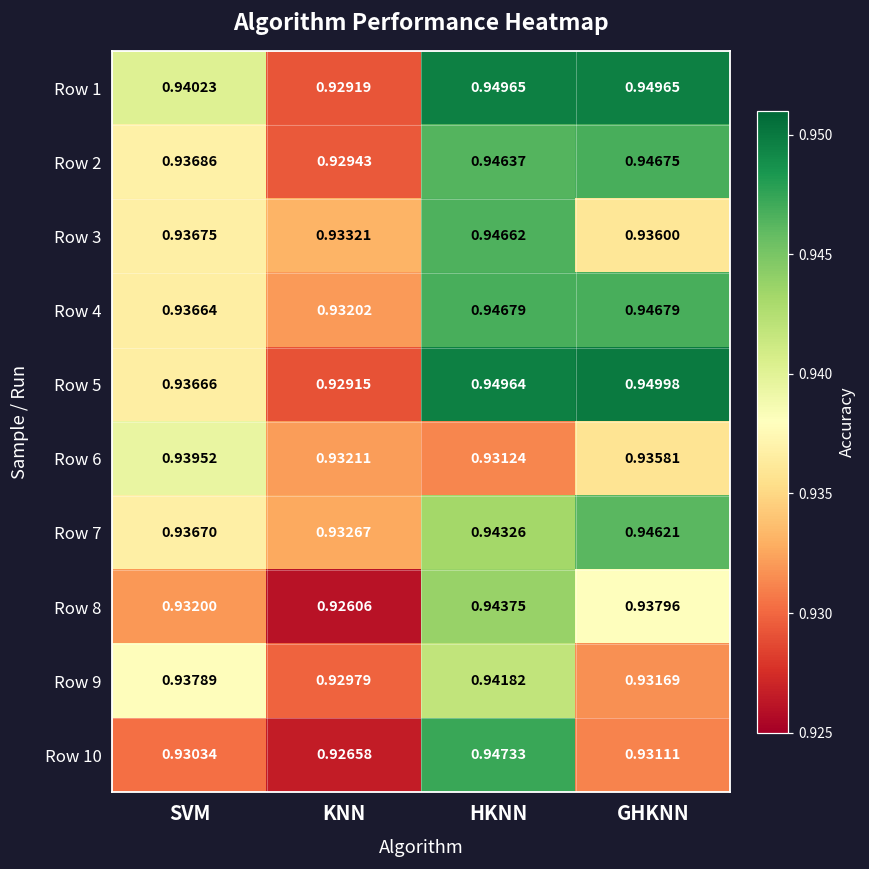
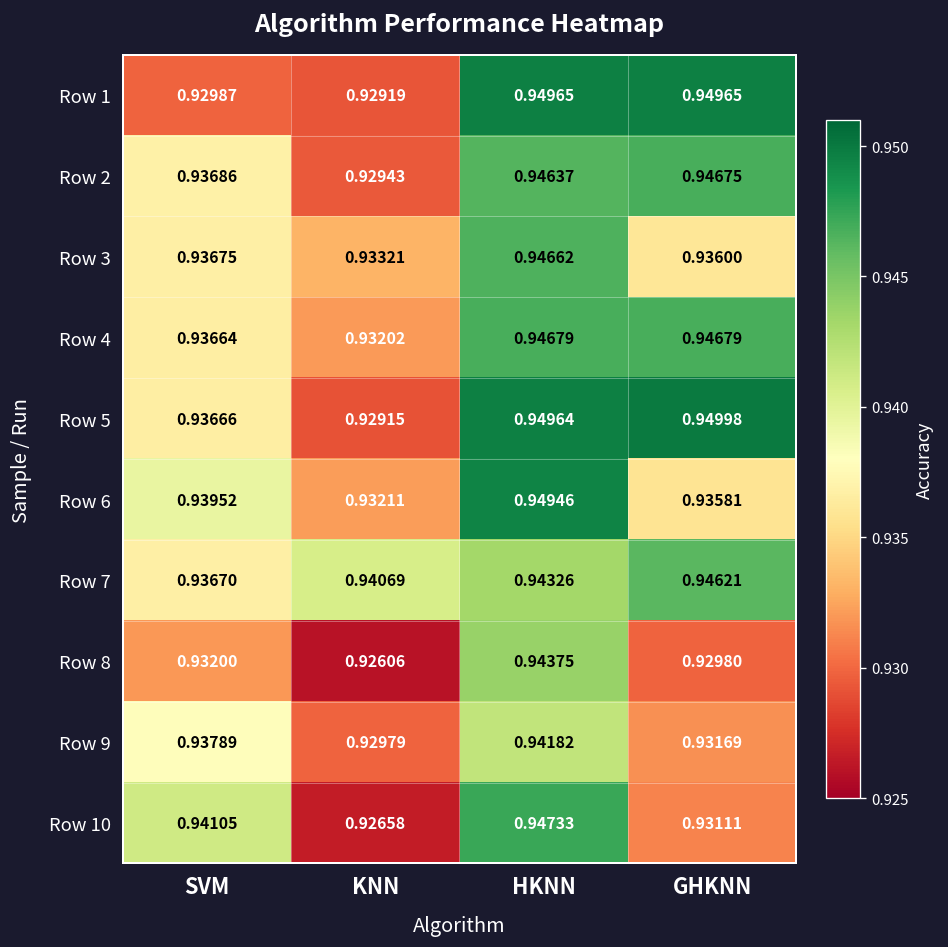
Row 1, SVM: 0.94023 -> 0.92987
Row 6, HKNN: 0.93124 -> 0.94946
Row 7, KNN: 0.93267 -> 0.94069
Row 8, GHKNN: 0.93796 -> 0.92980
Row 10, SVM: 0.93034 -> 0.94105
